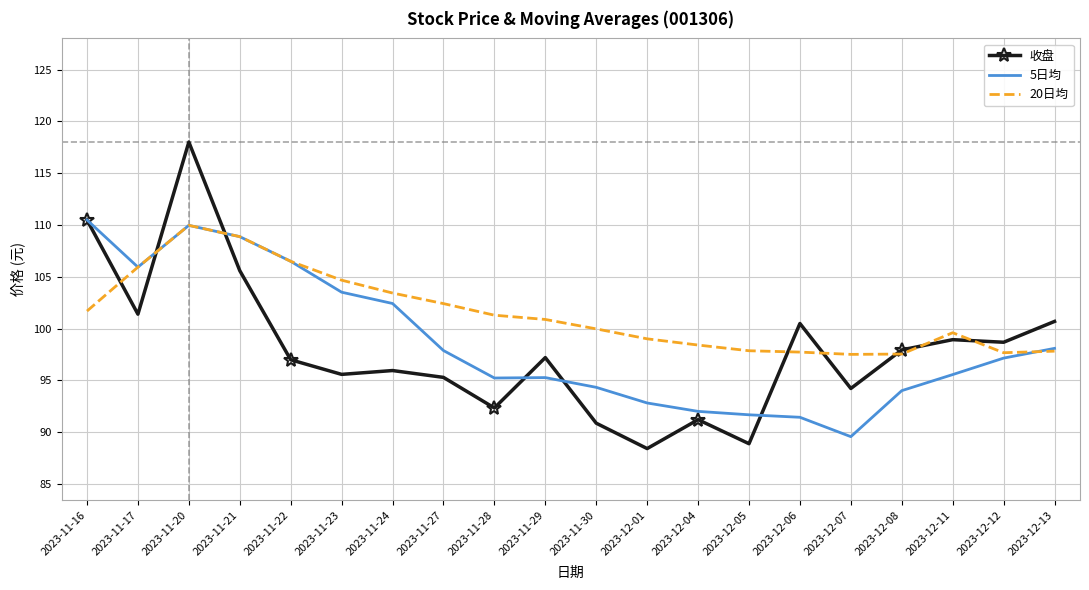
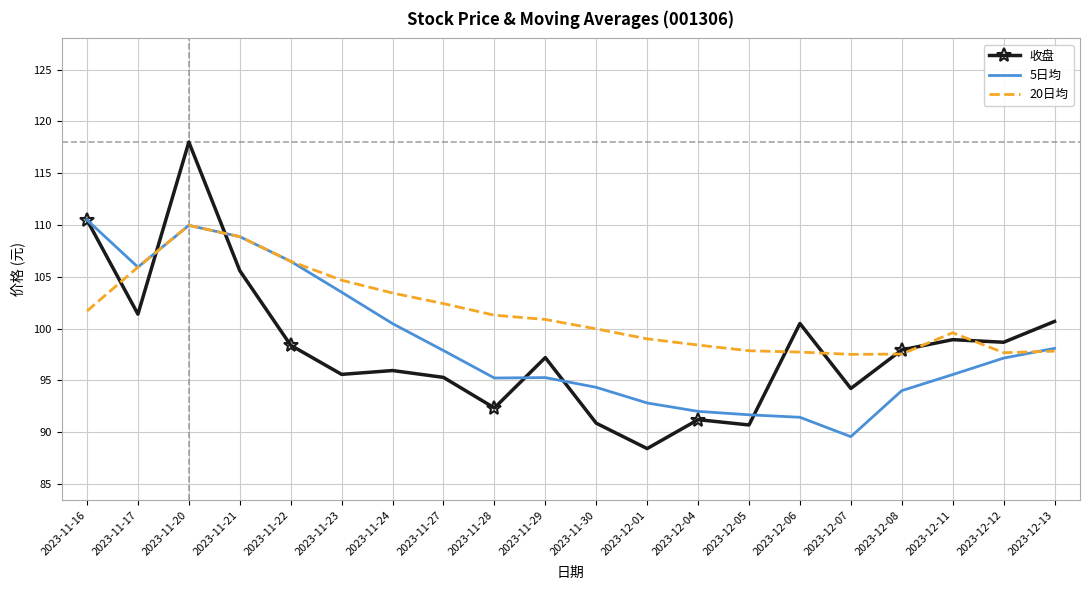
收盘, 2023-11-22: 97.0 -> 98.4
5日均, 2023-11-24: 102.4 -> 100.5
收盘, 2023-12-05: 88.9 -> 90.7
